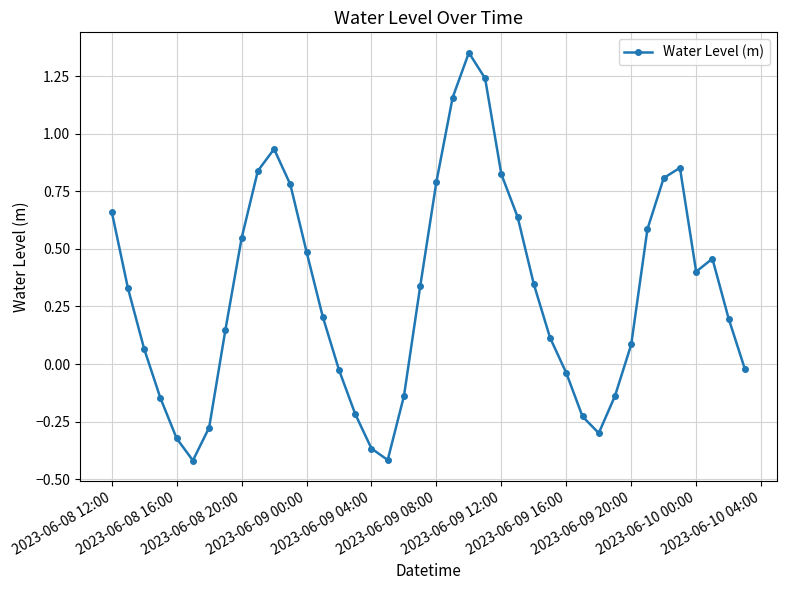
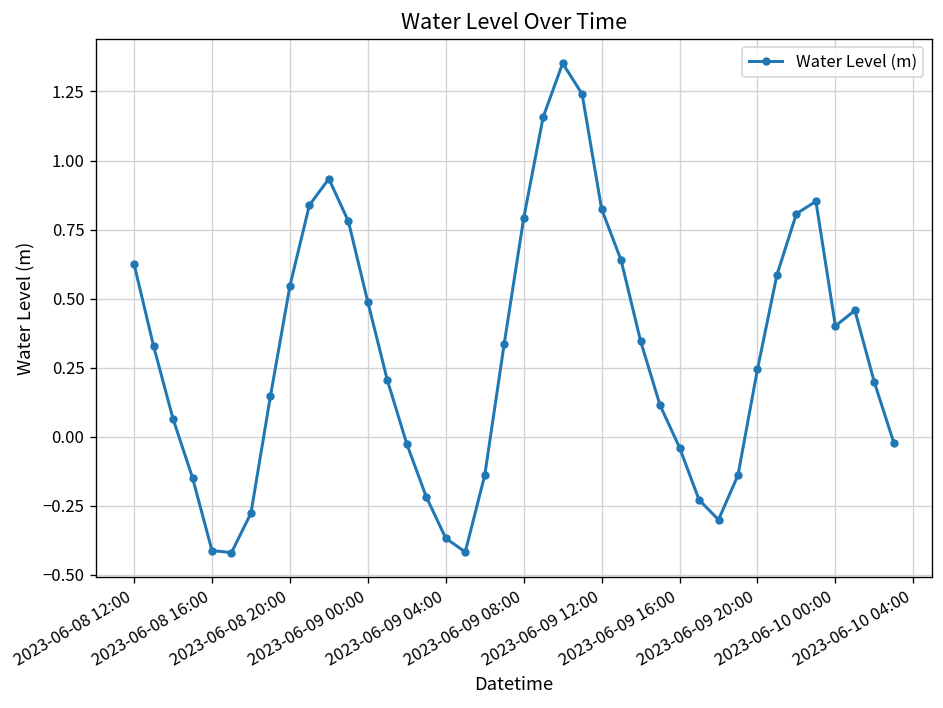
2023-06-08 12:00: 0.66 -> 0.63
2023-06-08 16:00: -0.32 -> -0.41
2023-06-09 20:00: 0.08 -> 0.24
